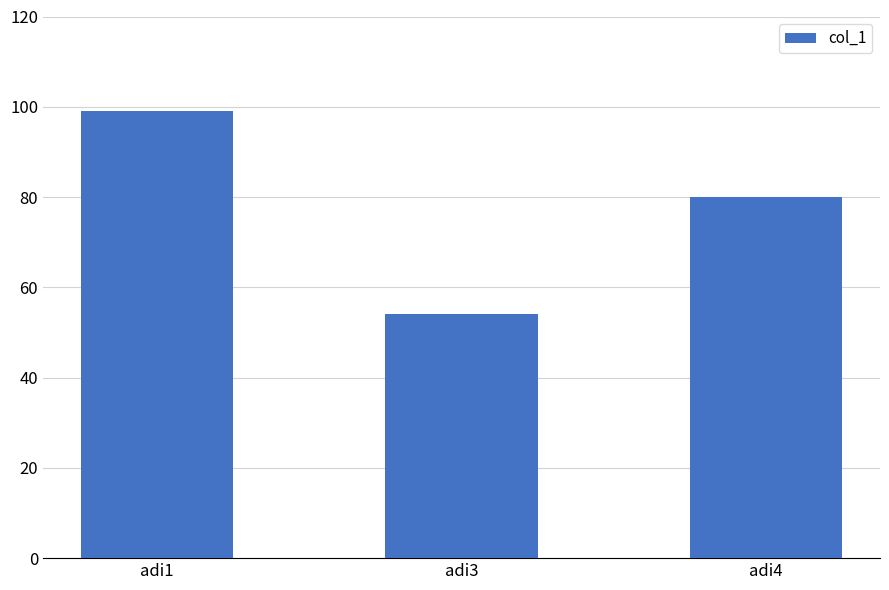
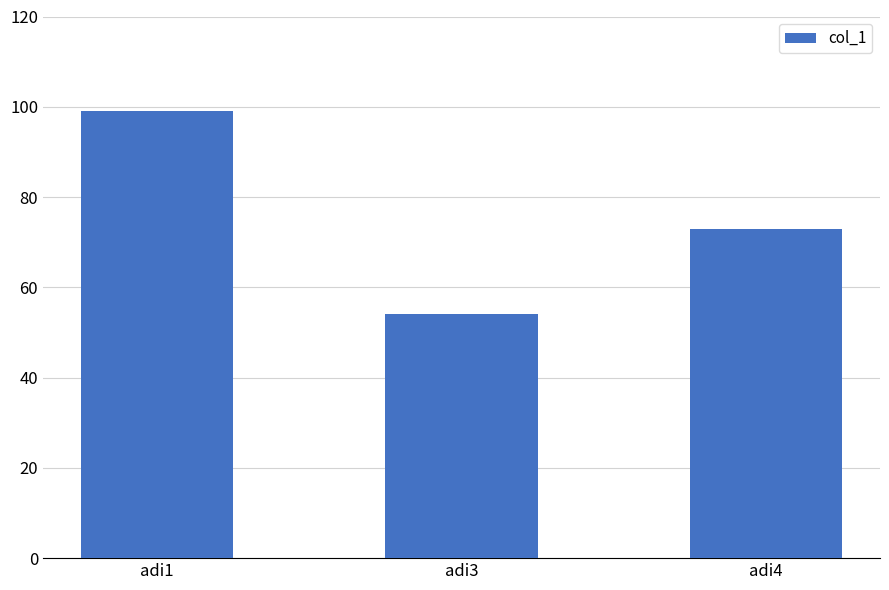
adi4: 80 -> 73
